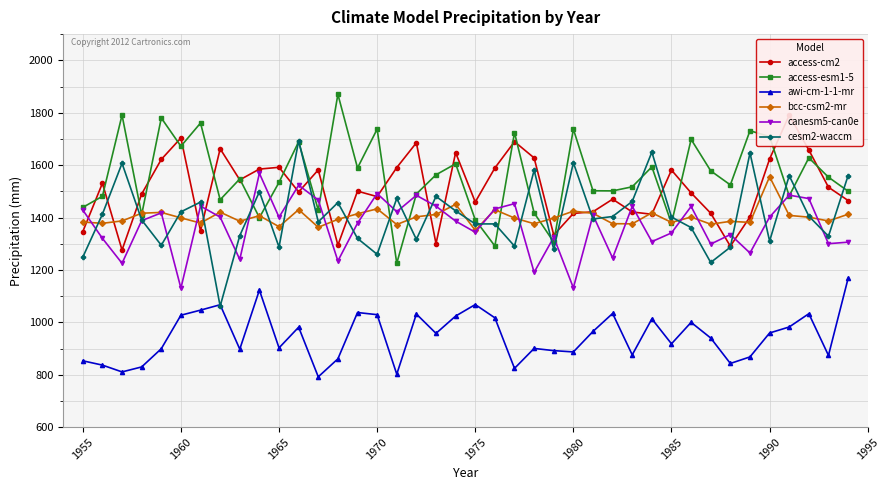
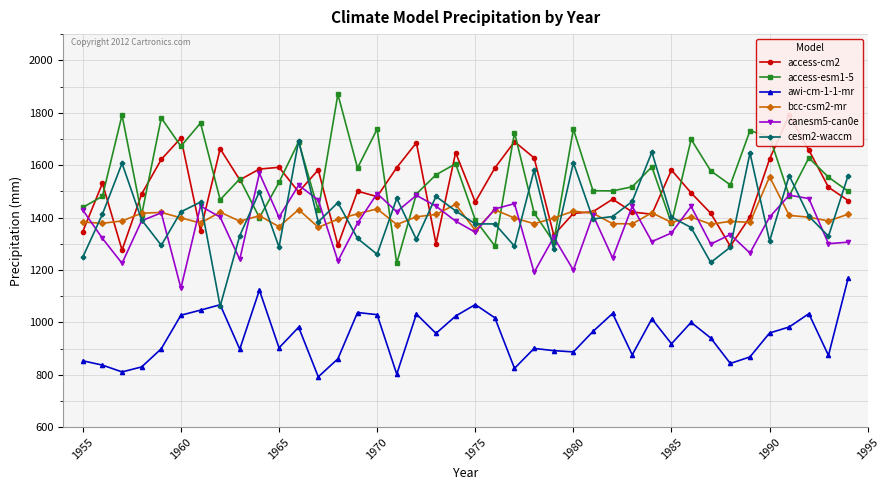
canesm5-can0e, 1980: 1130 -> 1200
